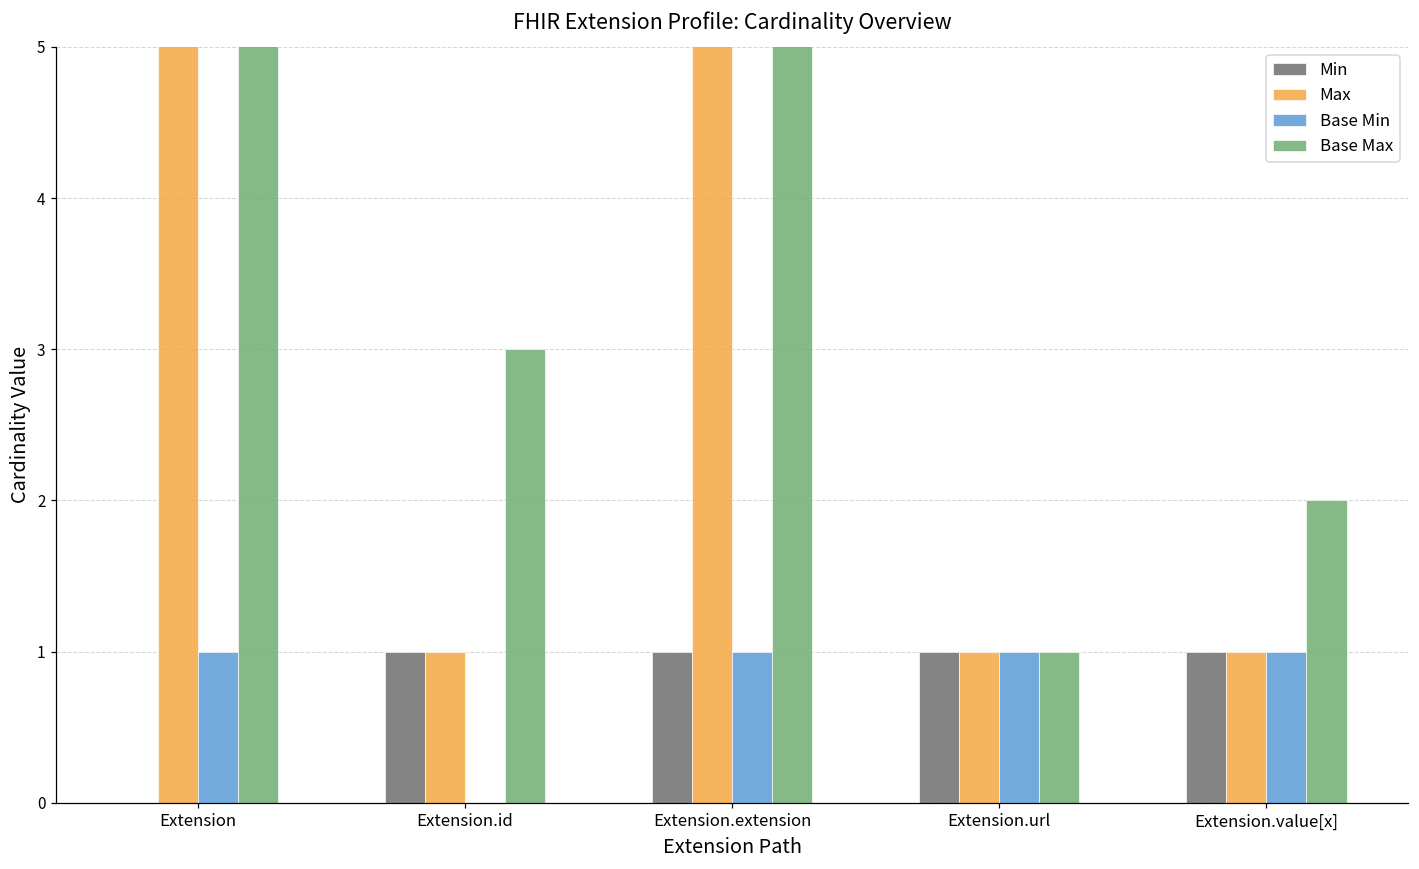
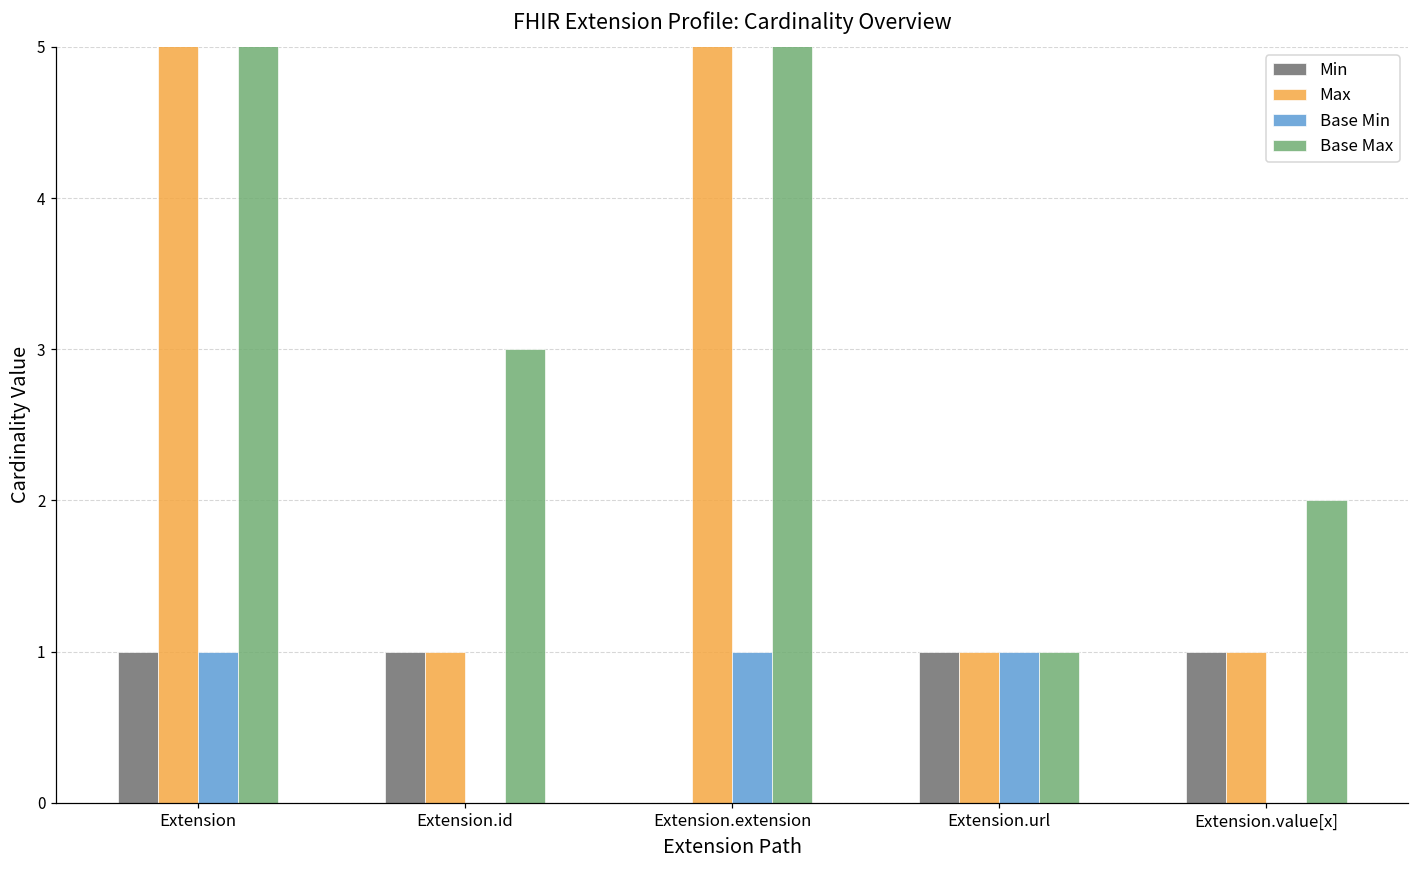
Min, Extension: 0 -> 1
Min, Extension.extension: 1 -> 0
Base Min, Extension.value[x]: 1 -> 0
